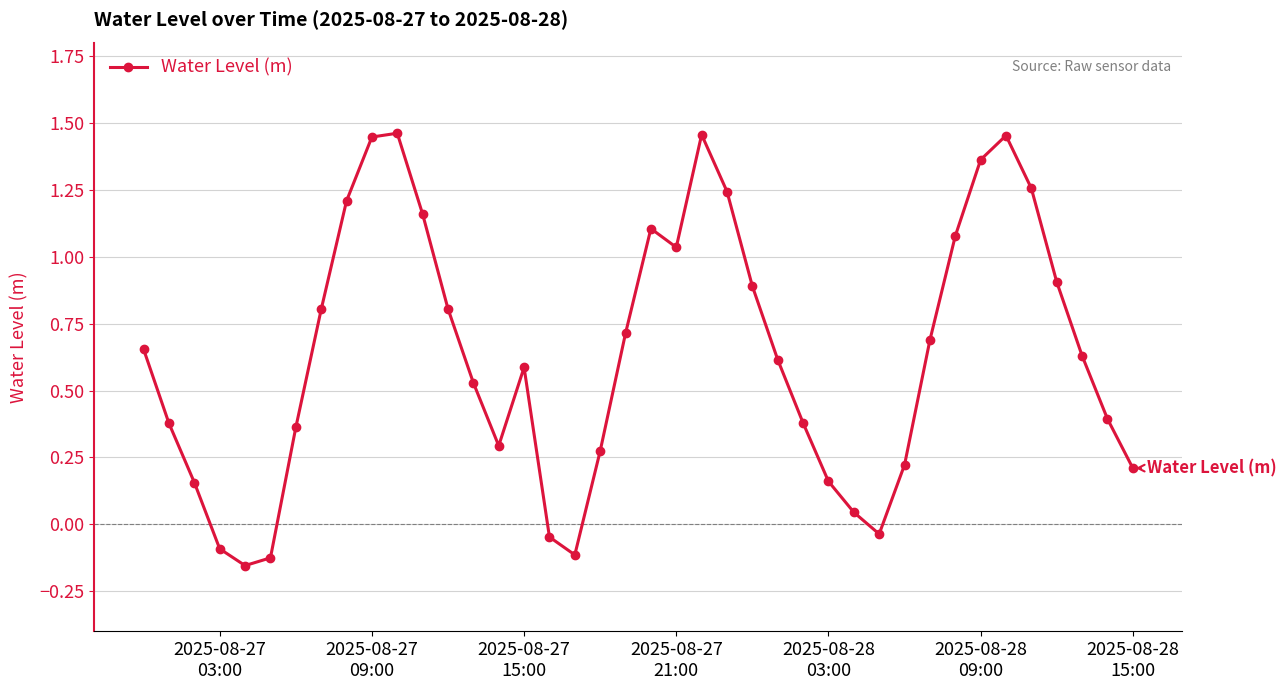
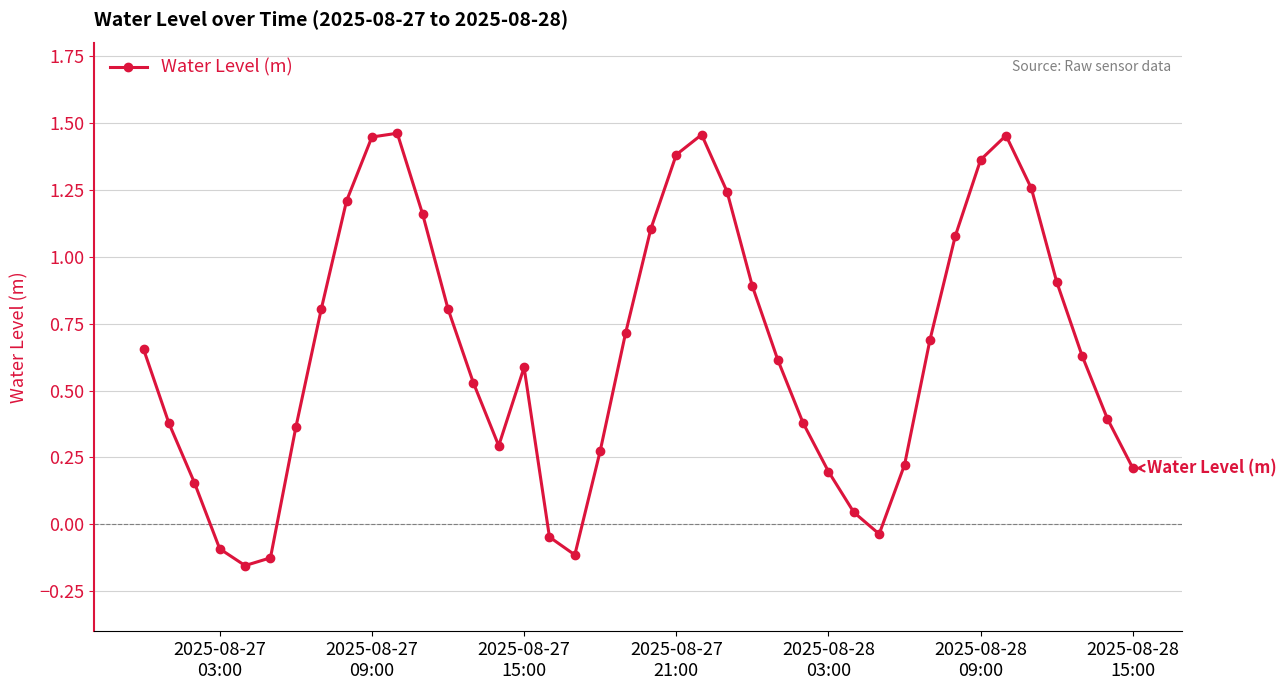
2025-08-27 21:00: 1.03 -> 1.38
2025-08-28 03:00: 0.16 -> 0.20
